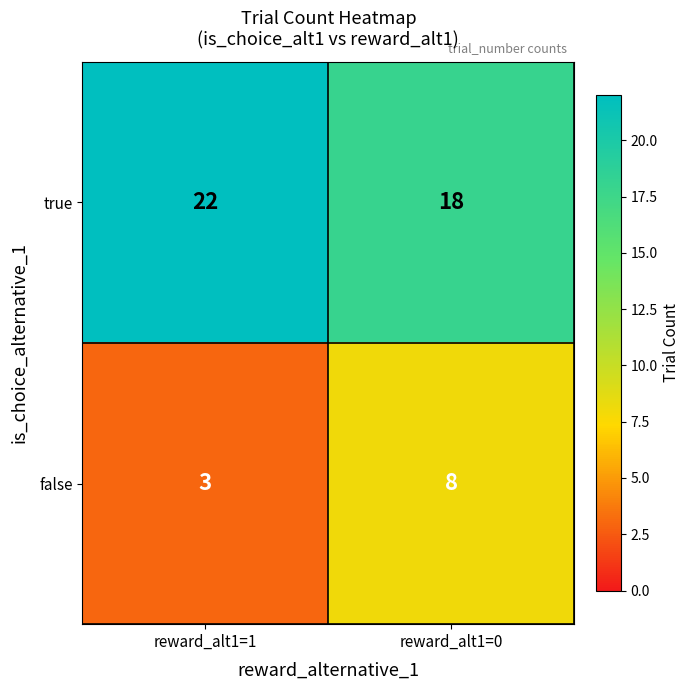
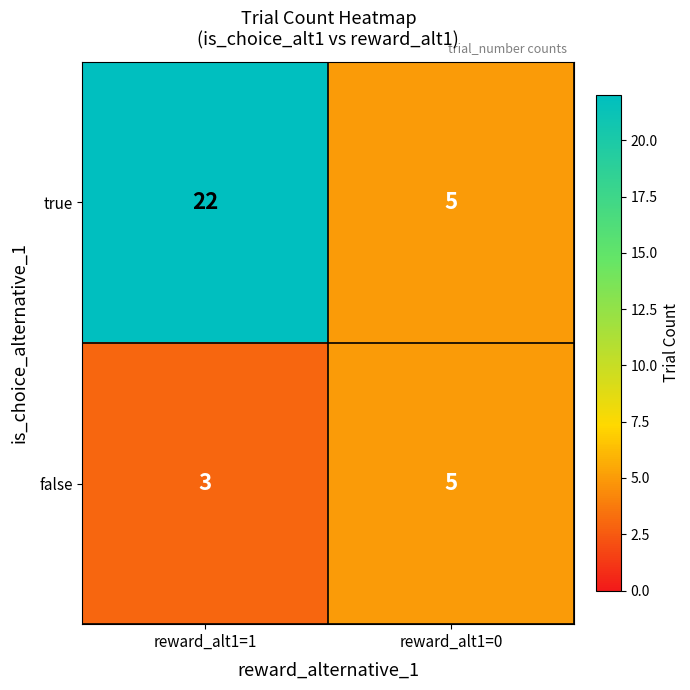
true, reward_alt1=0: 18 -> 5
false, reward_alt1=0: 8 -> 5
